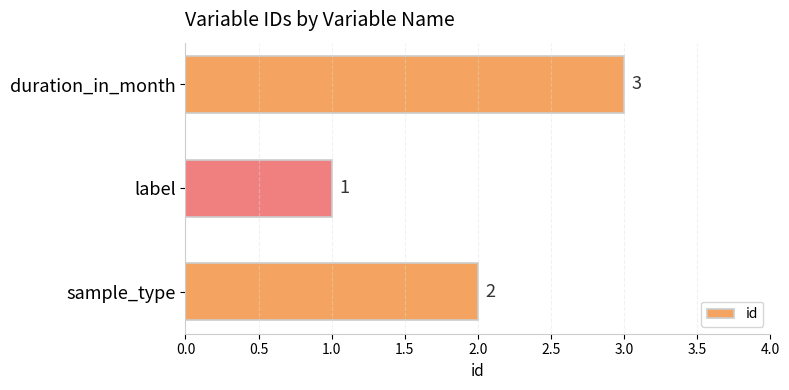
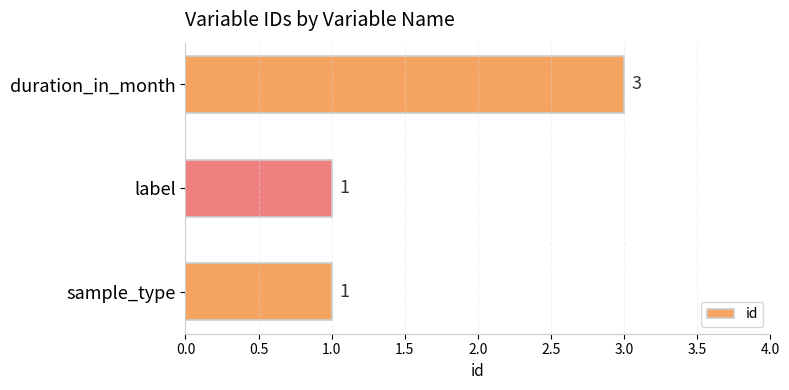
sample_type: 2 -> 1
